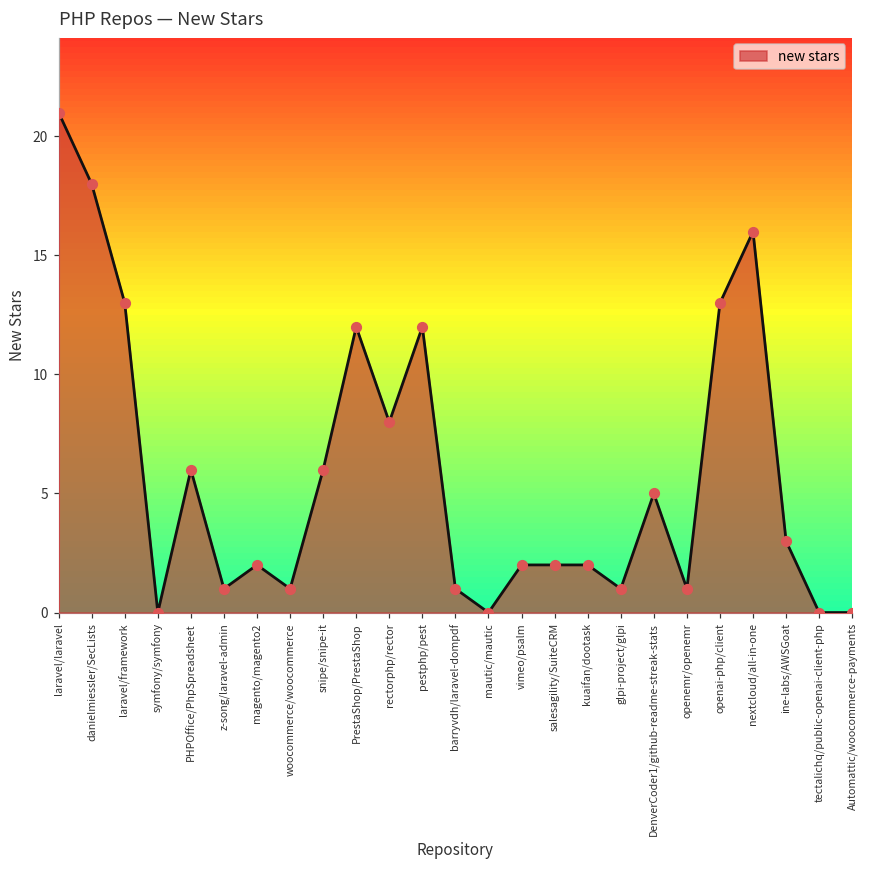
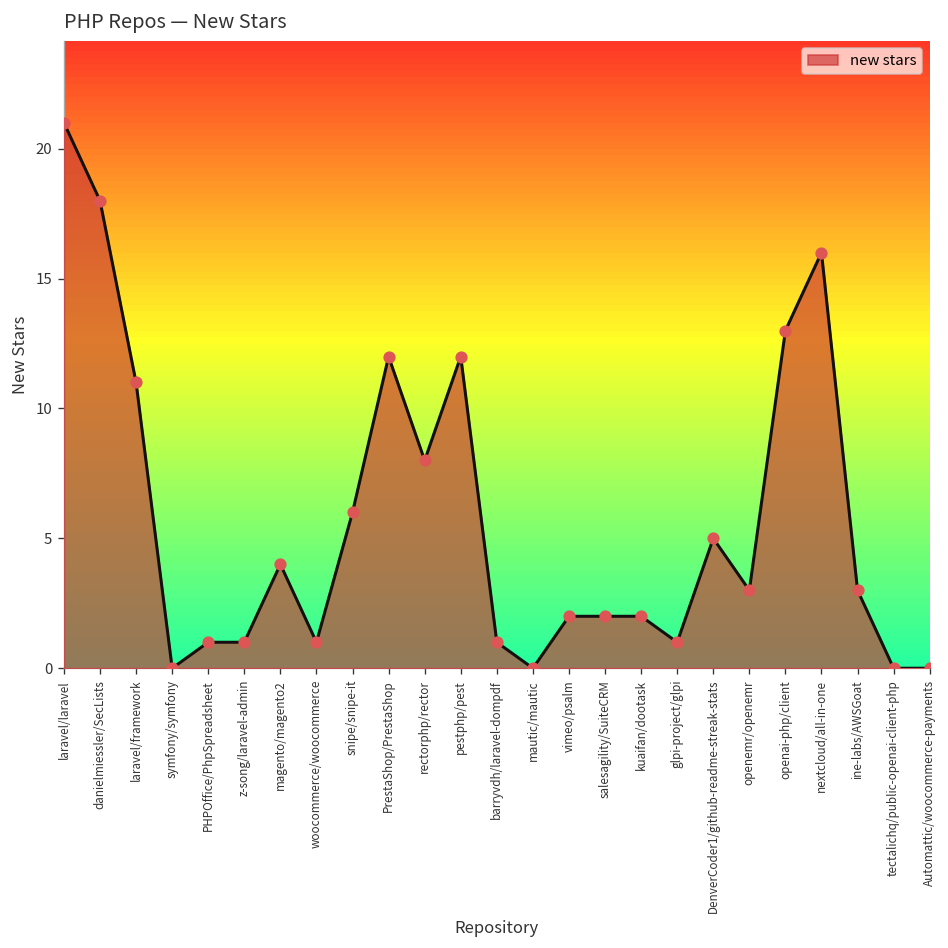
laravel/framework: 13 -> 11
PHPOffice/PhpSpreadsheet: 6 -> 1
magento/magento2: 2 -> 4
openemr/openemr: 1 -> 3
